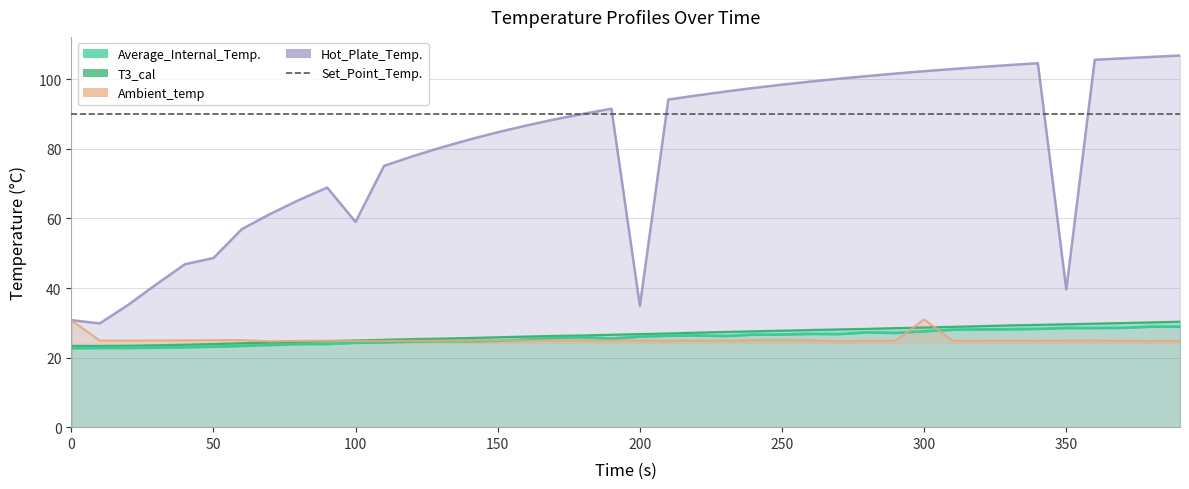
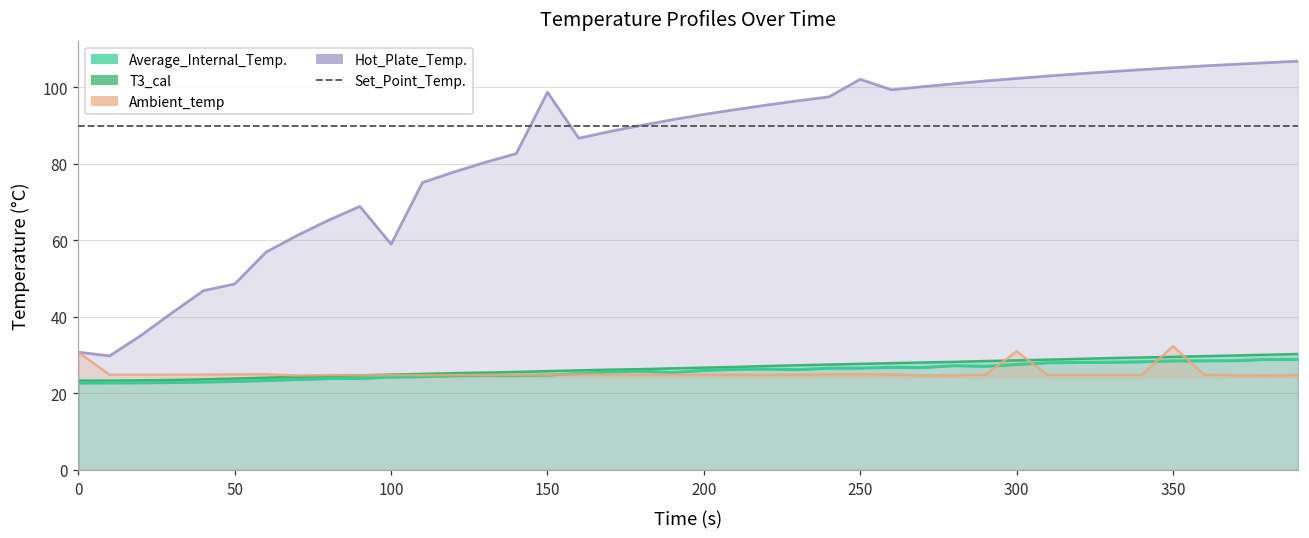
Hot_Plate_Temp., 150: 85 -> 99
Hot_Plate_Temp., 200: 35 -> 93
Hot_Plate_Temp., 250: 98 -> 102
Hot_Plate_Temp., 350: 40 -> 105
Ambient_temp, 350: 25 -> 32
